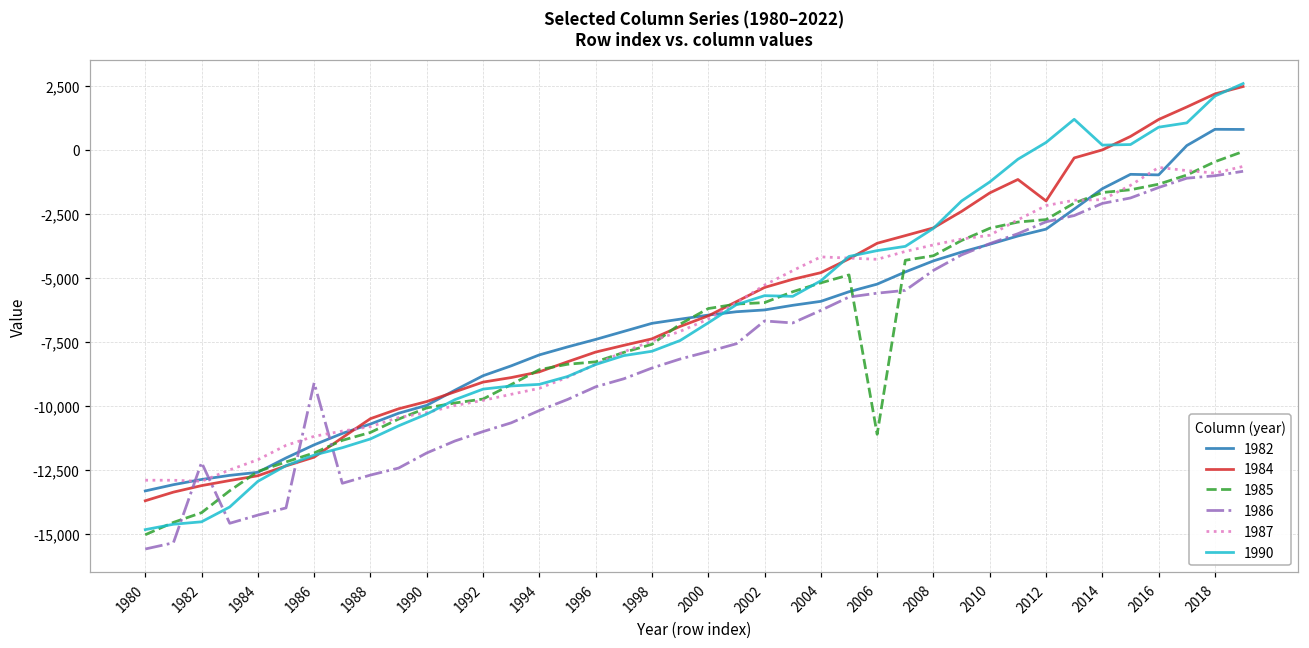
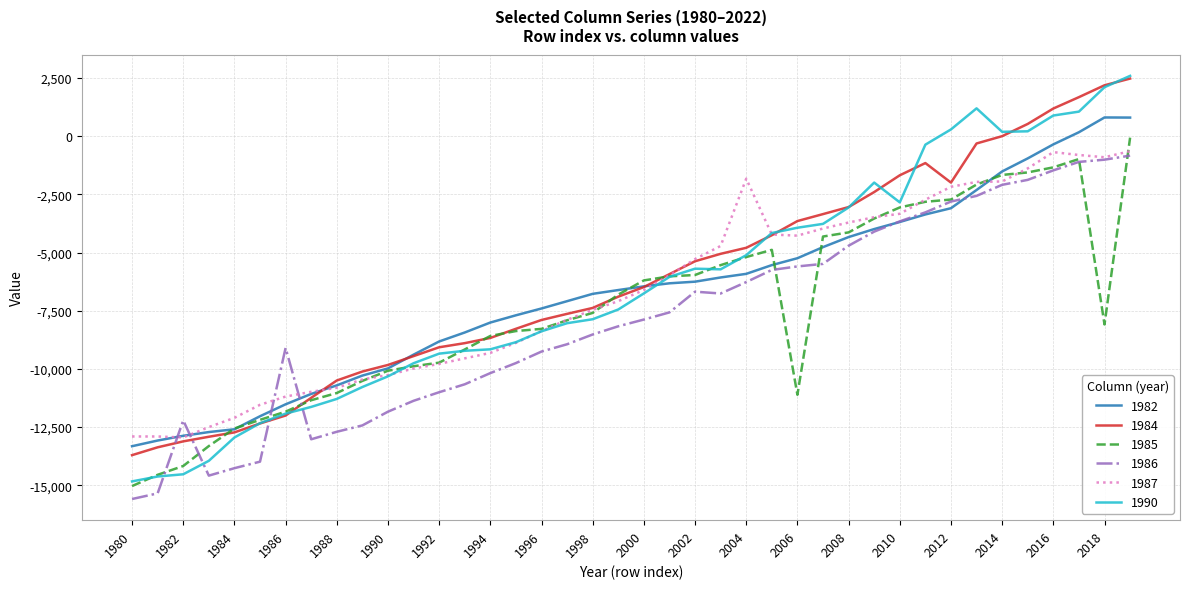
1987, 2004: -4,200 -> -1,800
1990, 2010: -1,300 -> -2,800
1982, 2016: -1,000 -> -400
1985, 2018: -500 -> -8,100
